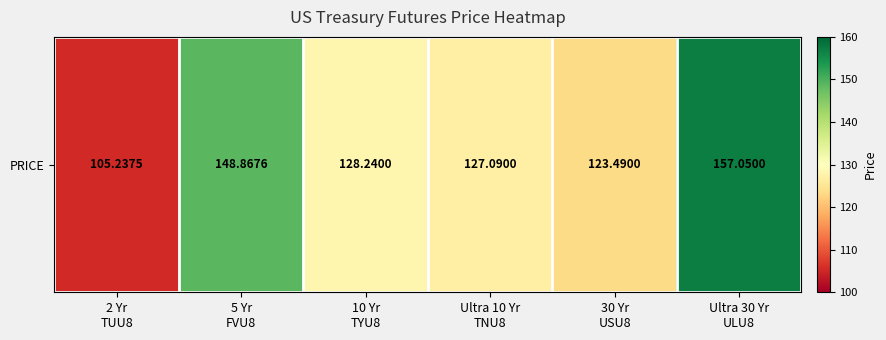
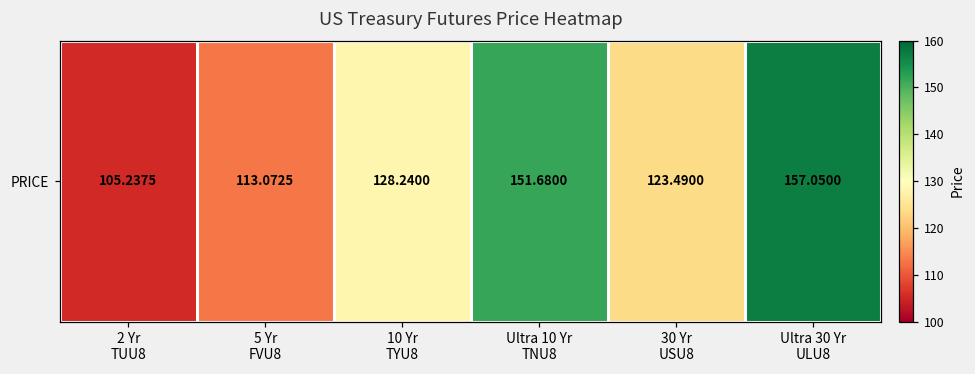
PRICE, 5 Yr FVU8: 148.8676 -> 113.0725
PRICE, Ultra 10 Yr TNU8: 127.0900 -> 151.6800
